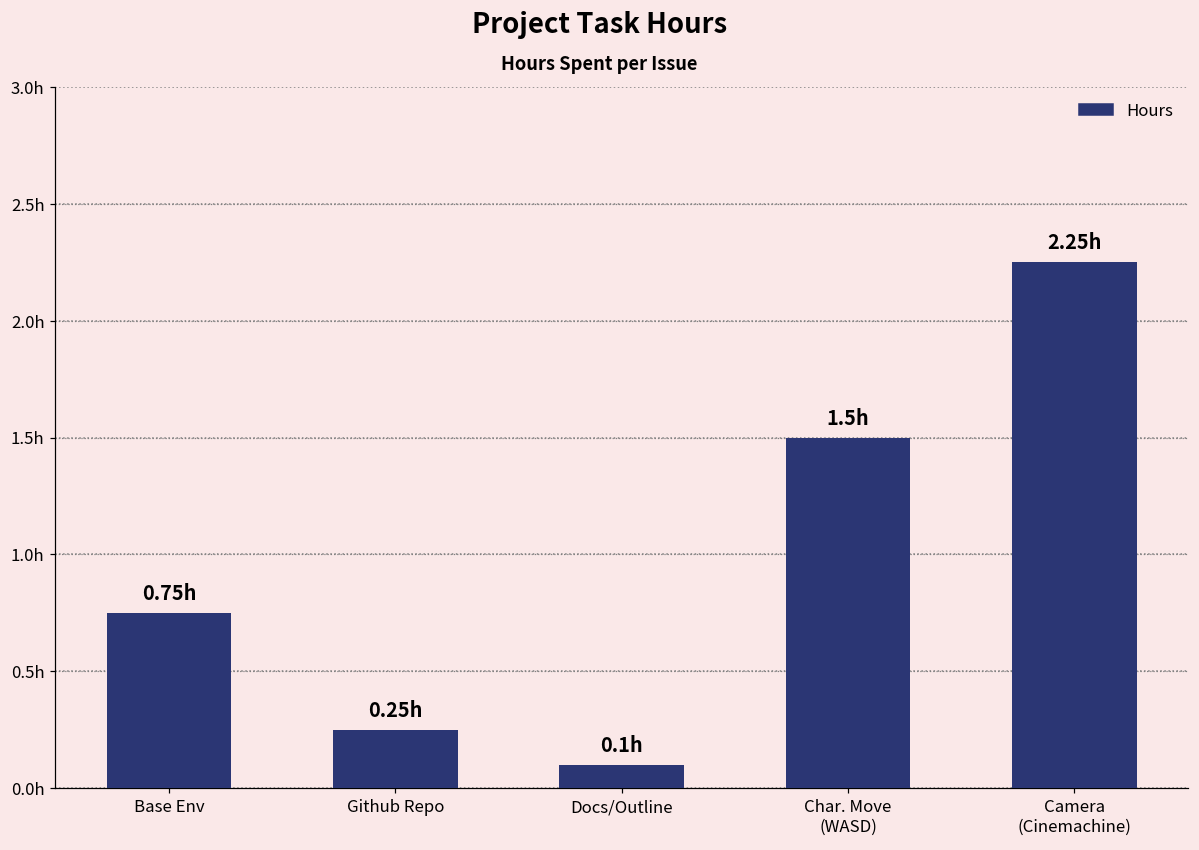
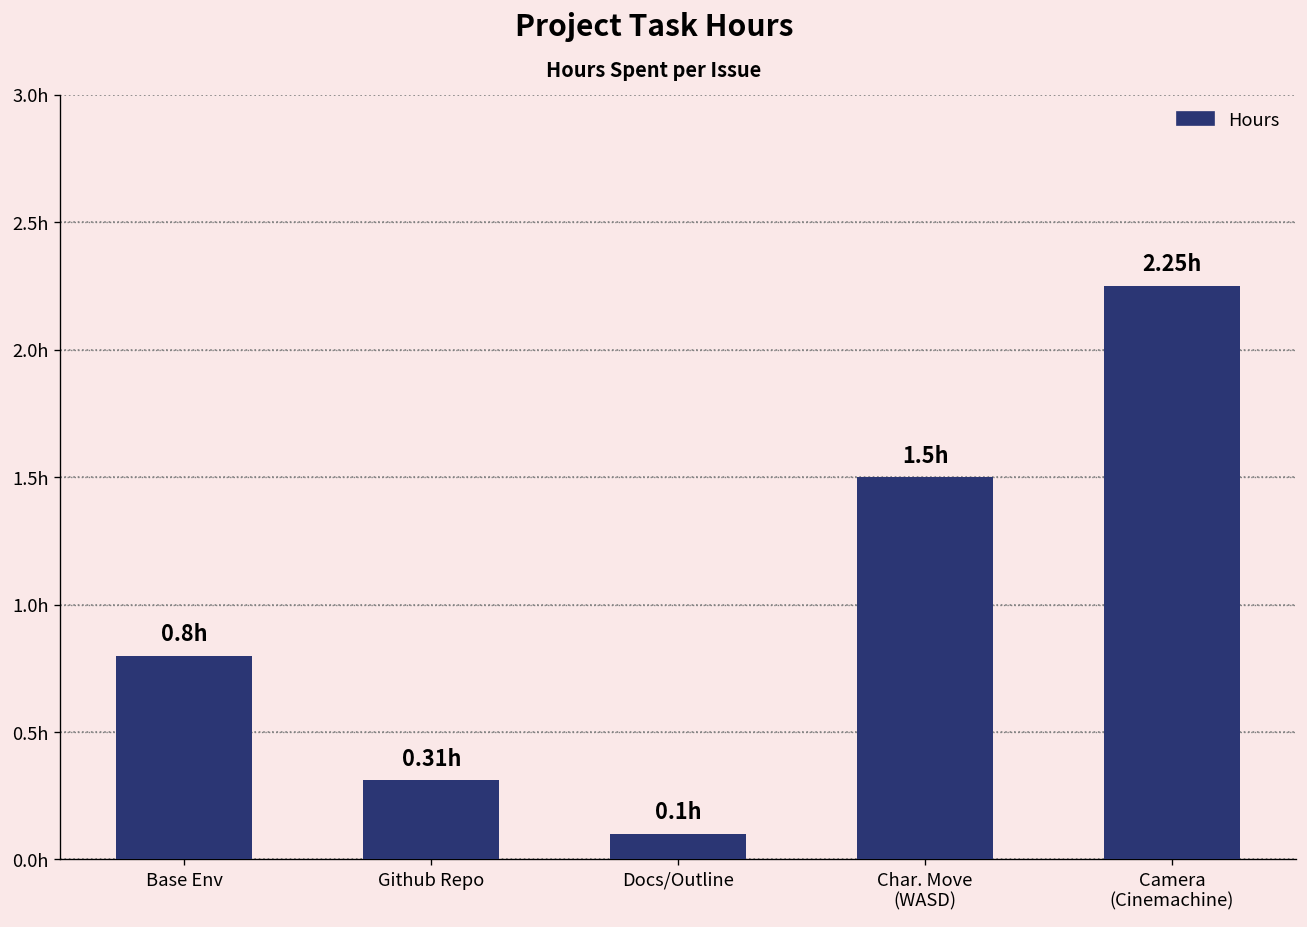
Base Env: 0.75h -> 0.8h
Github Repo: 0.25h -> 0.31h
